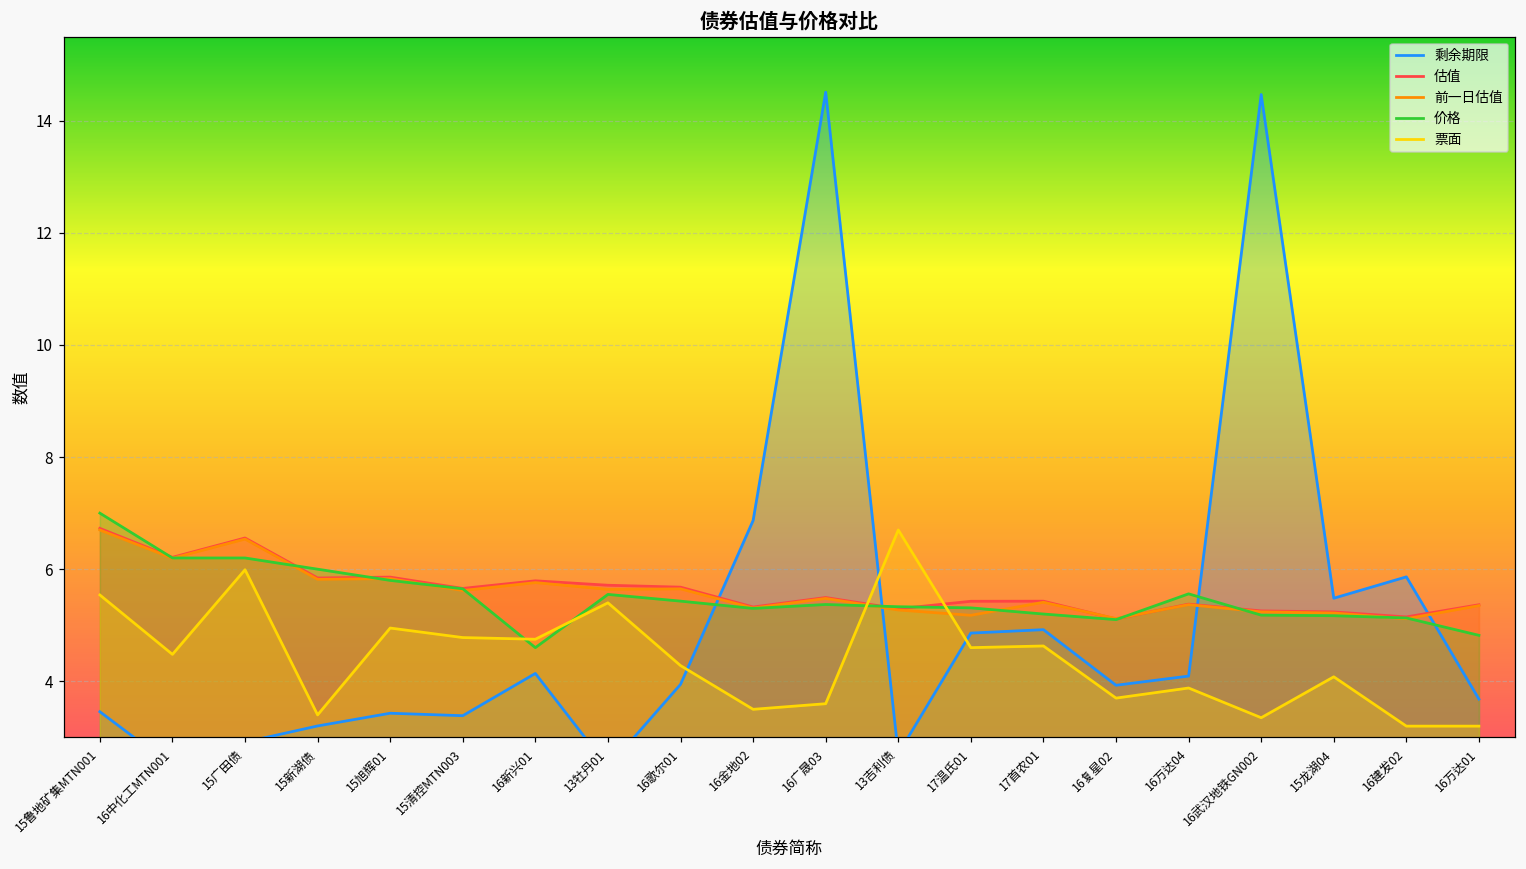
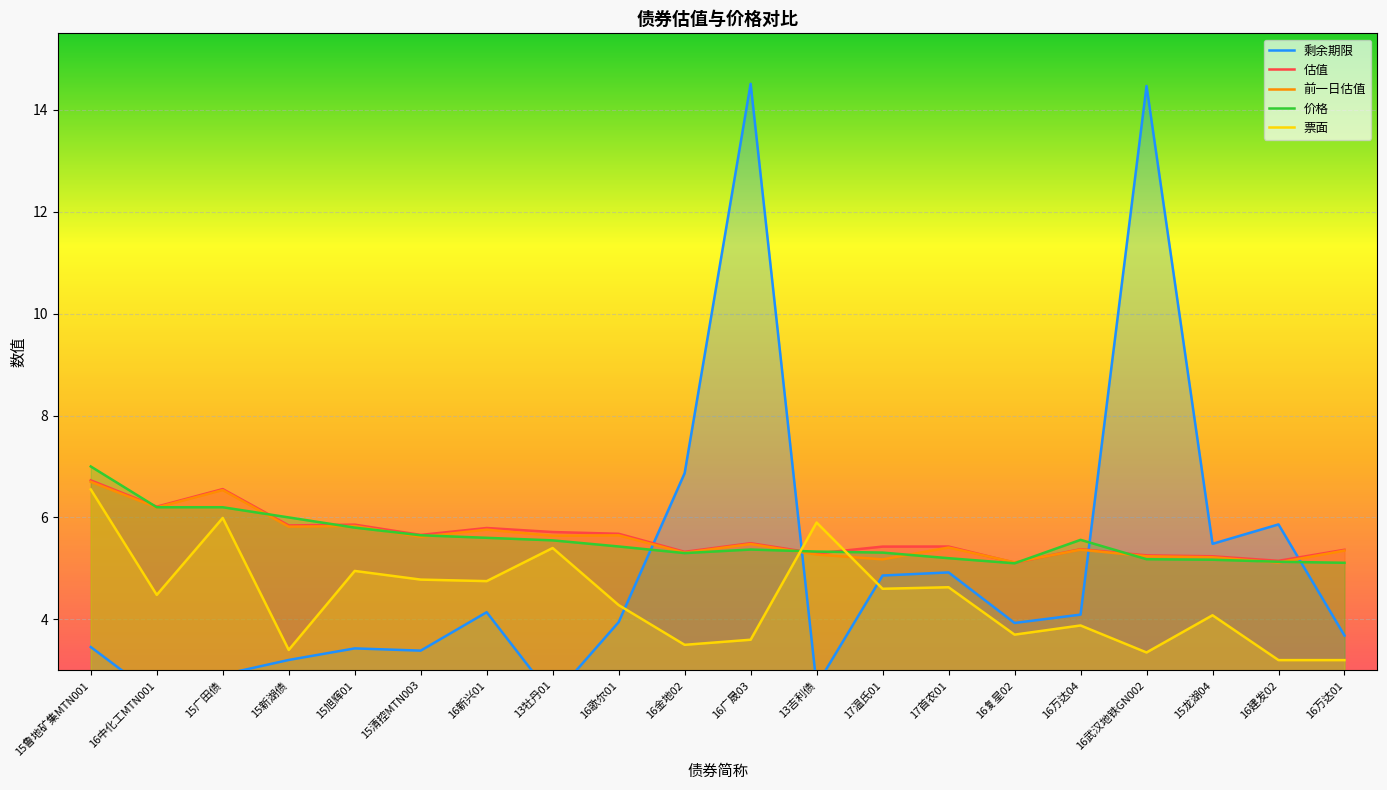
票面, 15鲁地矿集MTN001: 5.5 -> 6.6
价格, 16新兴01: 4.6 -> 5.6
票面, 13吉利债: 6.7 -> 5.9
价格, 16万达01: 4.8 -> 5.1
